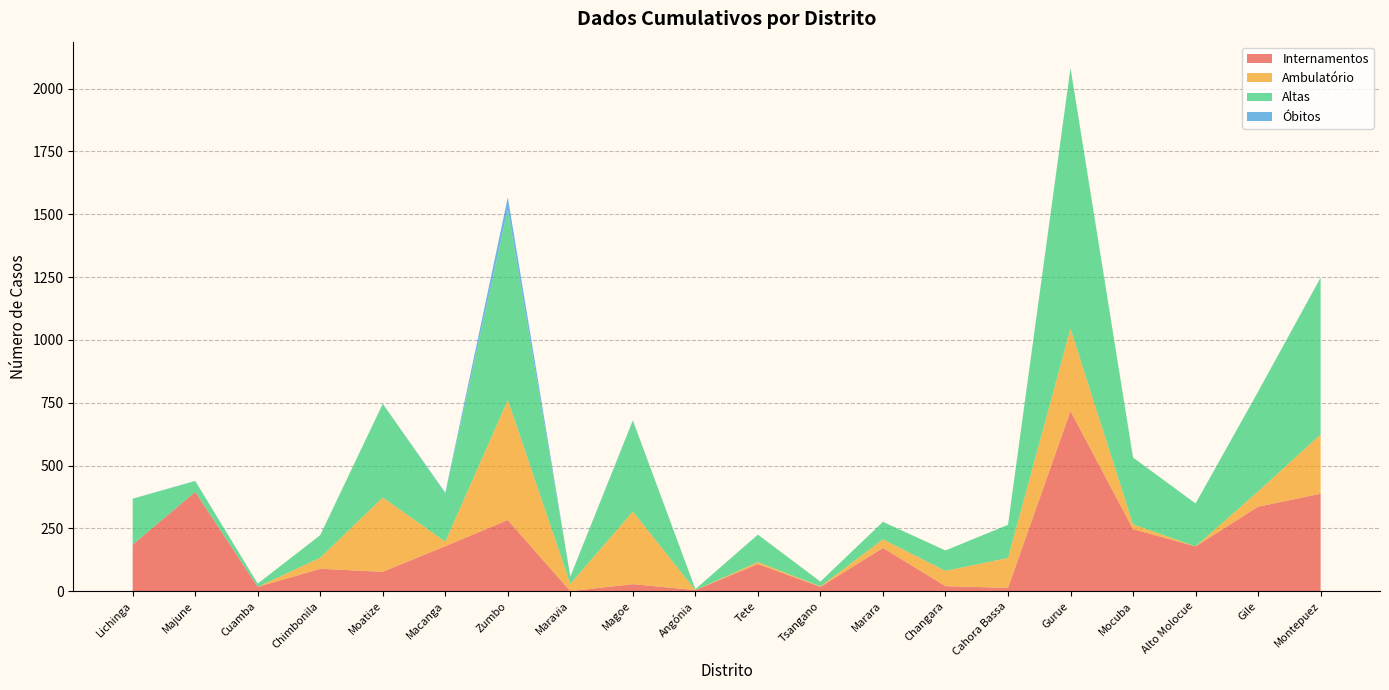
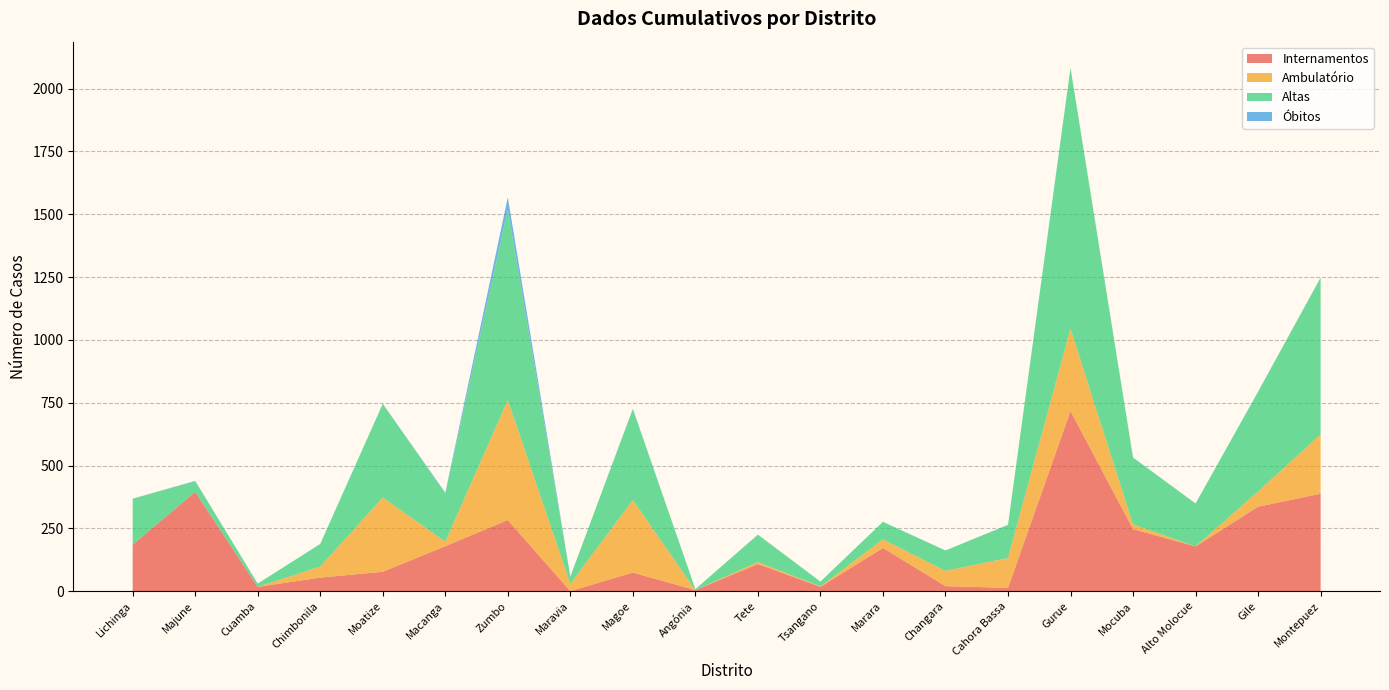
Internamentos, Chimbonila: 90 -> 50
Internamentos, Magoe: 30 -> 70
